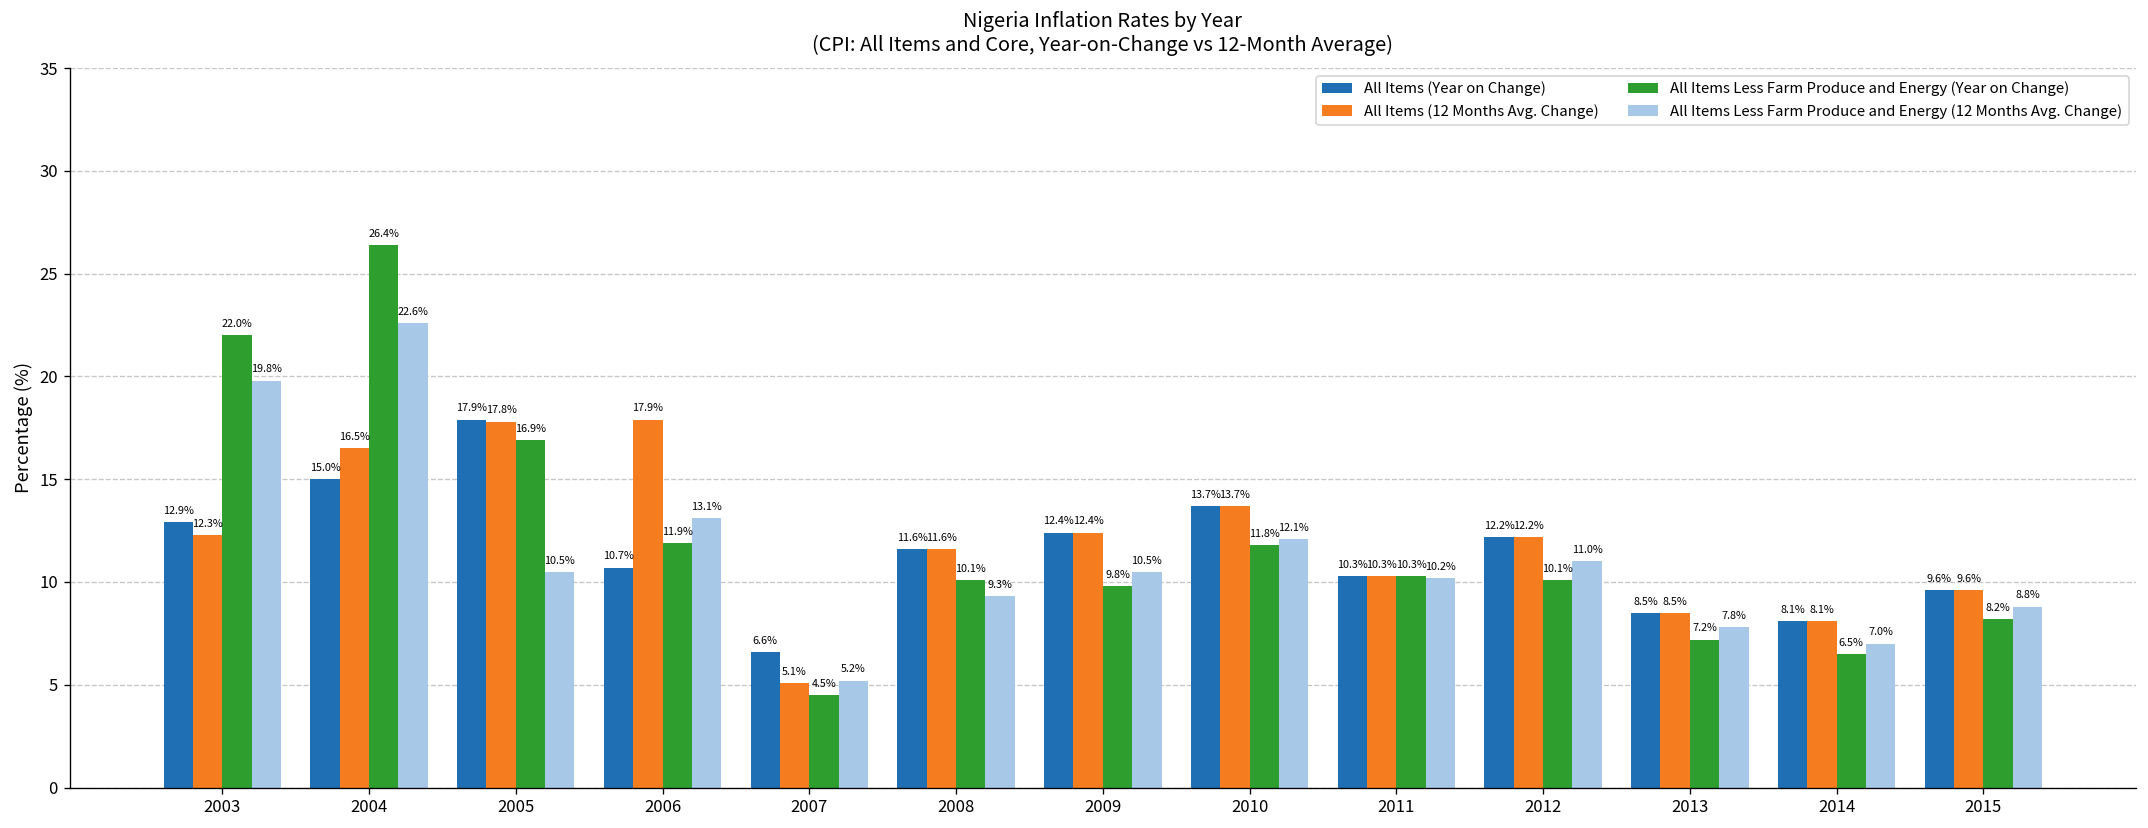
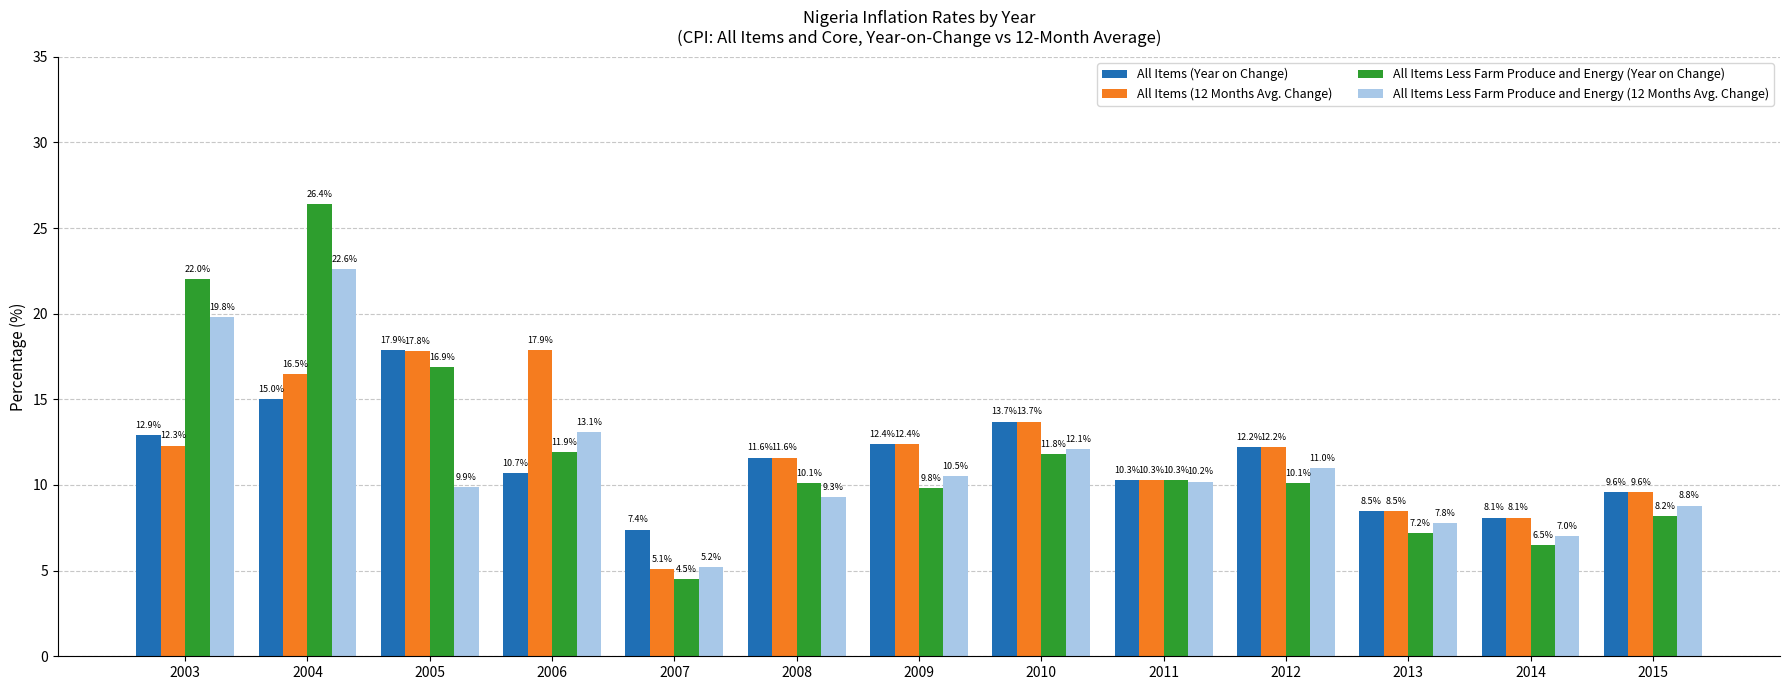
All Items Less Farm Produce and Energy (12 Months Avg. Change), 2005: 10.5% -> 9.9%
All Items (Year on Change), 2007: 6.6% -> 7.4%
